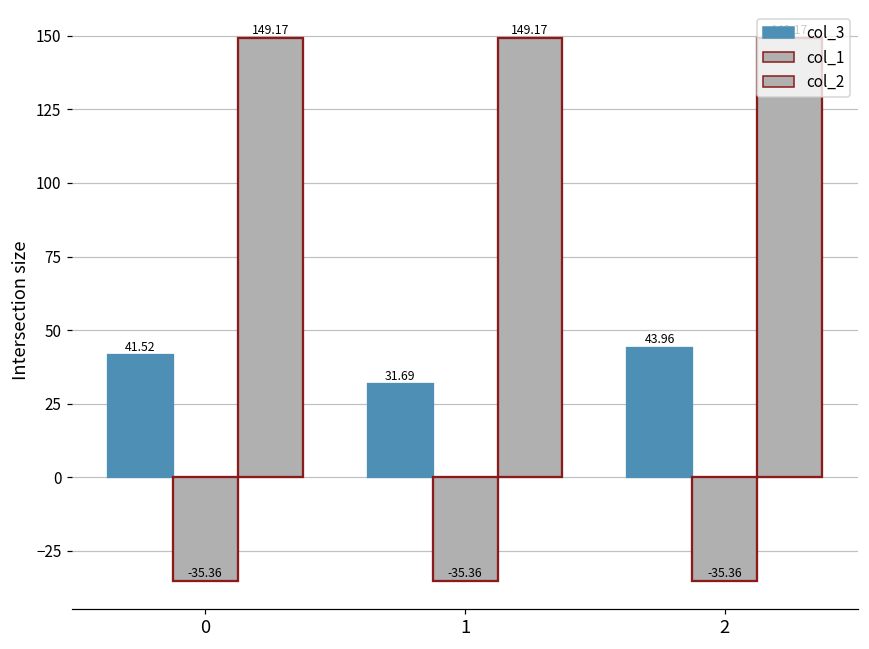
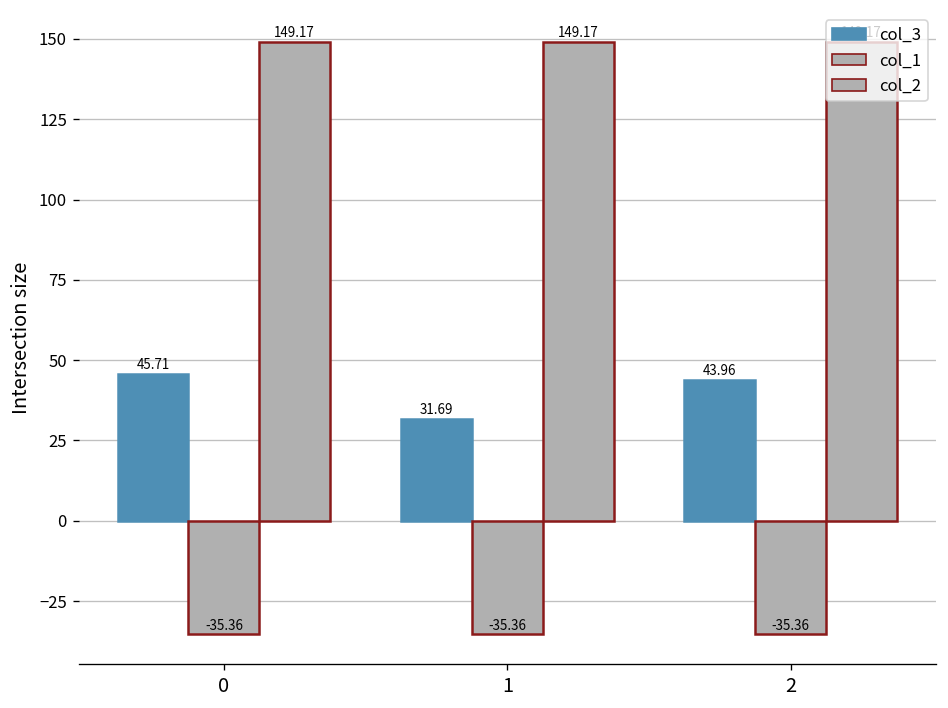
col_3, 0: 41.52 -> 45.71
